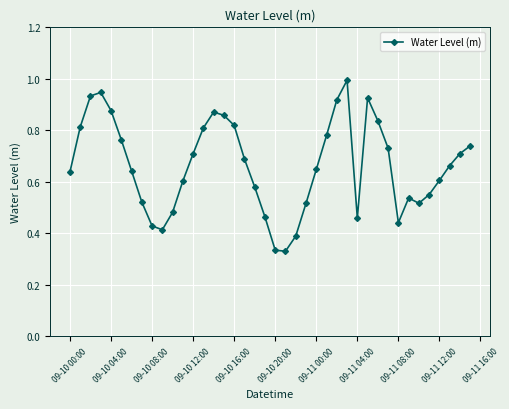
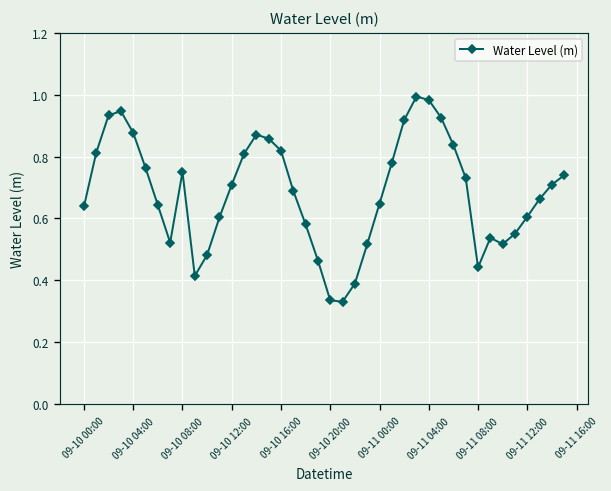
09-10 08:00: 0.43 -> 0.75
09-11 04:00: 0.46 -> 0.98
